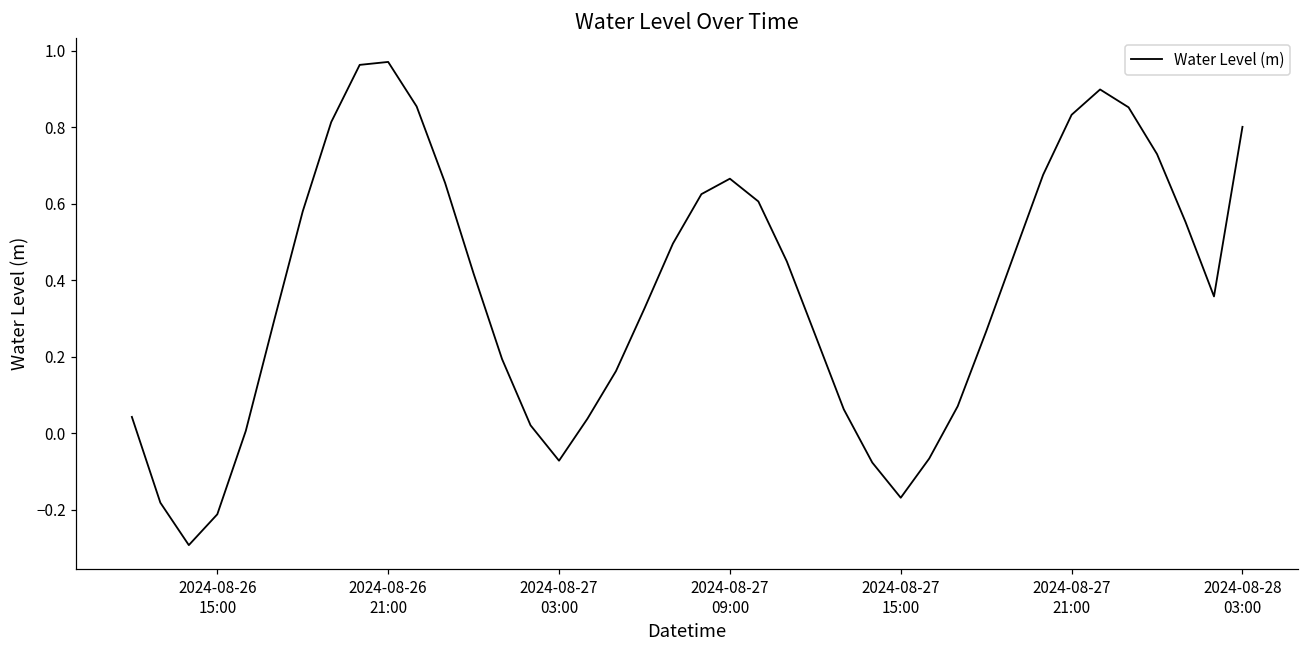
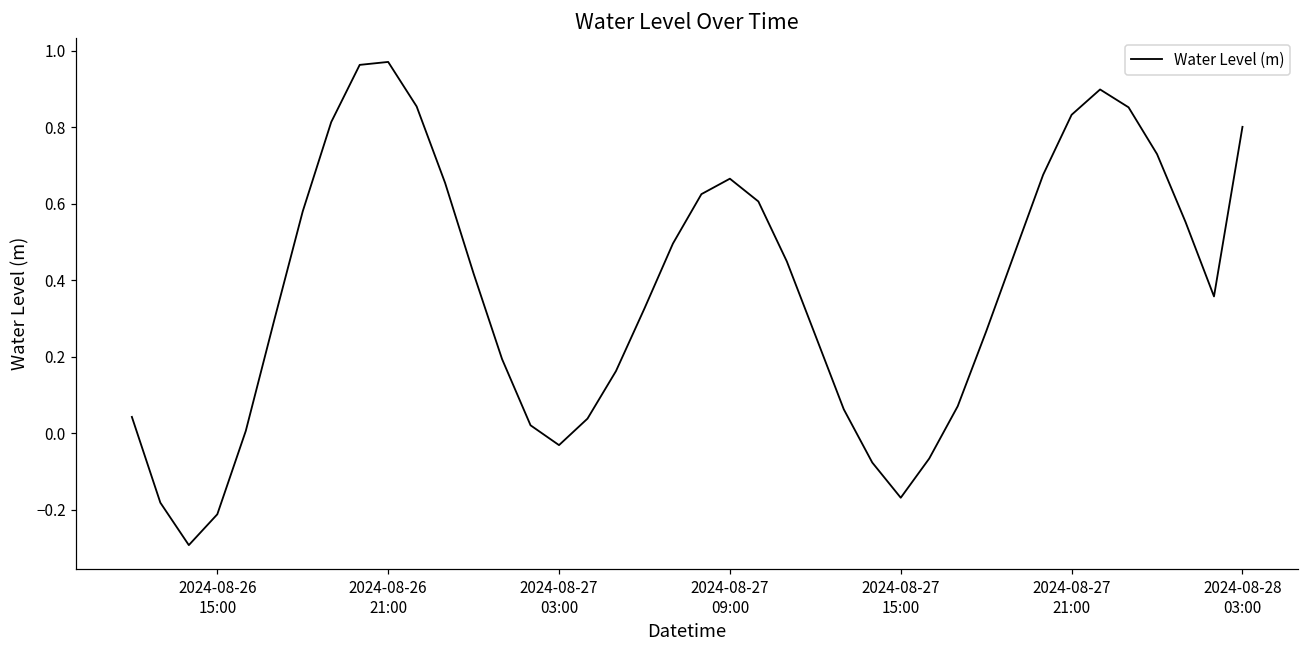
2024-08-27 03:00: -0.07 -> -0.03
